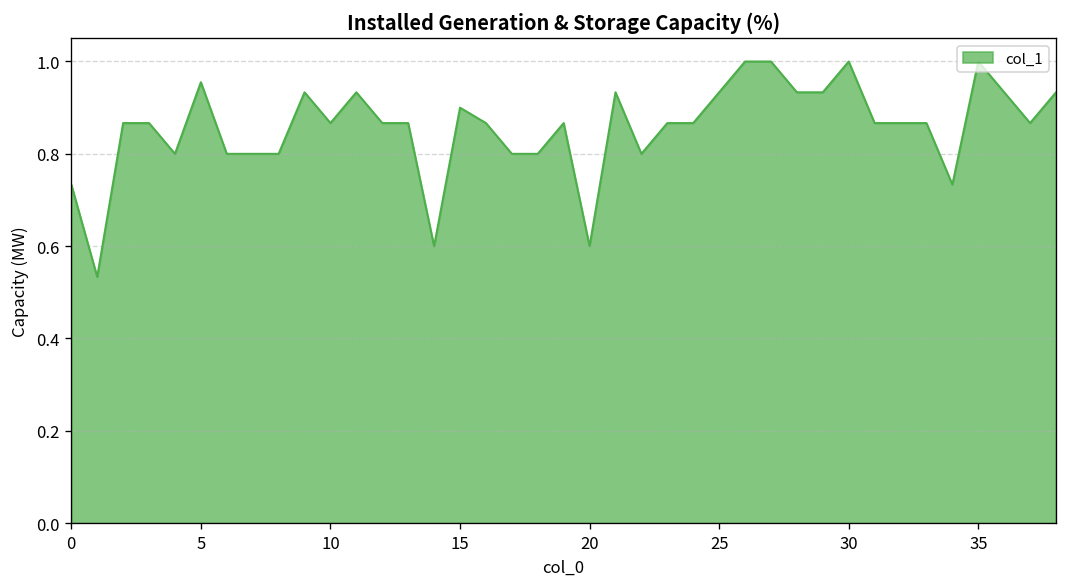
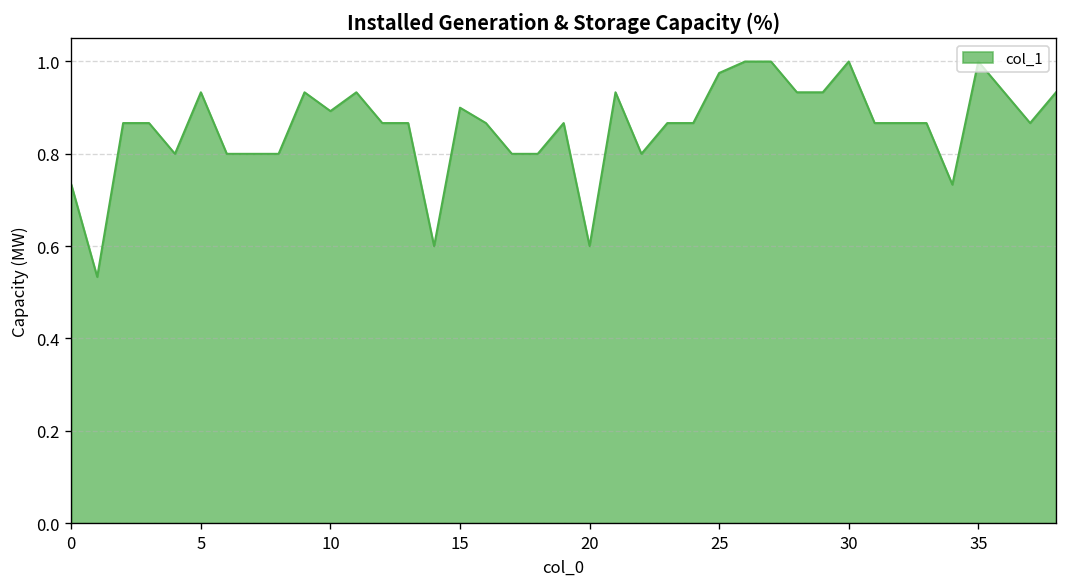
5: 0.96 -> 0.93
10: 0.87 -> 0.89
25: 0.93 -> 0.98
